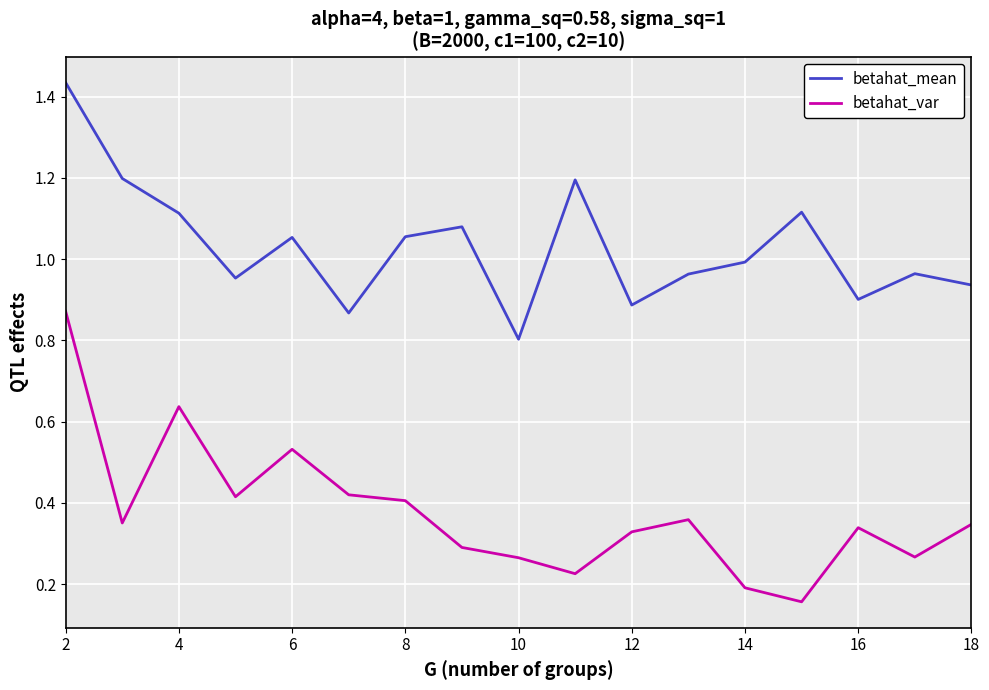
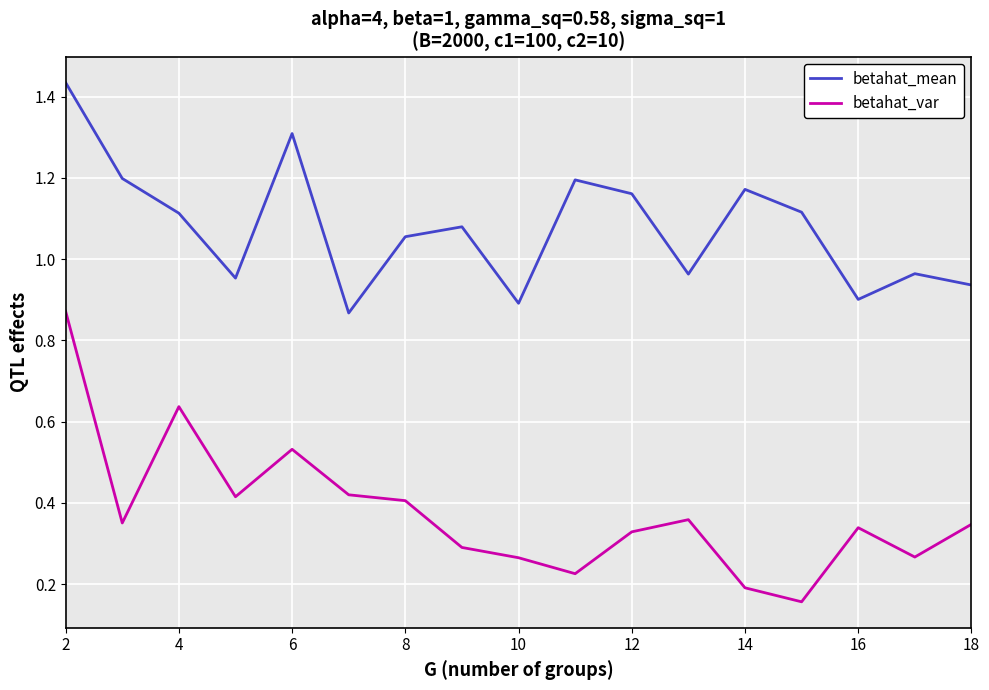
betahat_mean, 6: 1.05 -> 1.31
betahat_mean, 10: 0.80 -> 0.89
betahat_mean, 12: 0.89 -> 1.16
betahat_mean, 14: 0.99 -> 1.17
